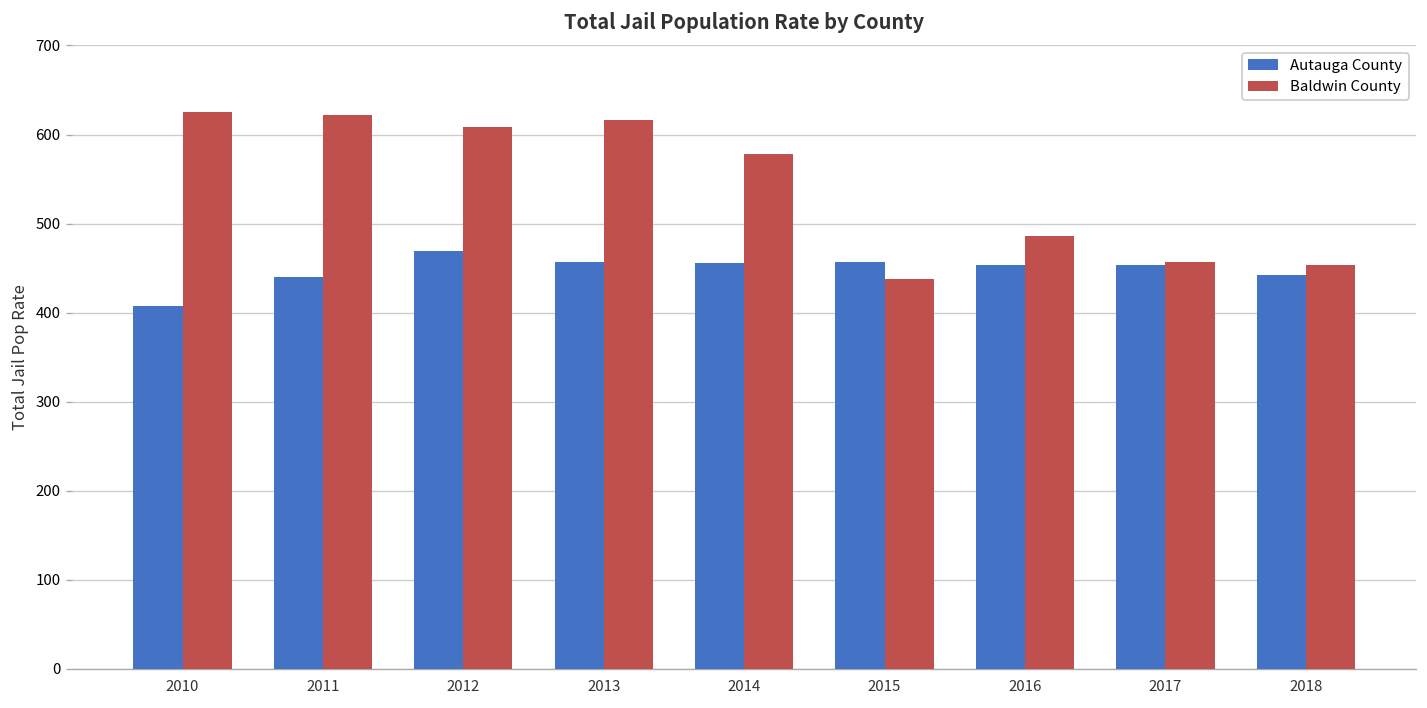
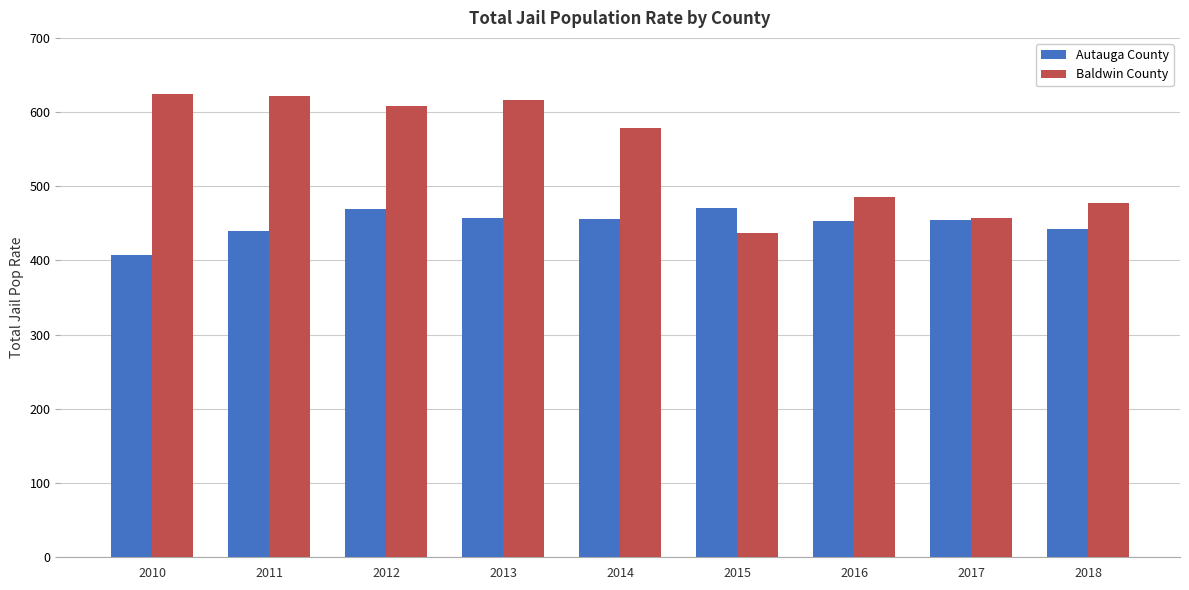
Autauga County, 2015: 460 -> 470
Baldwin County, 2018: 450 -> 480
